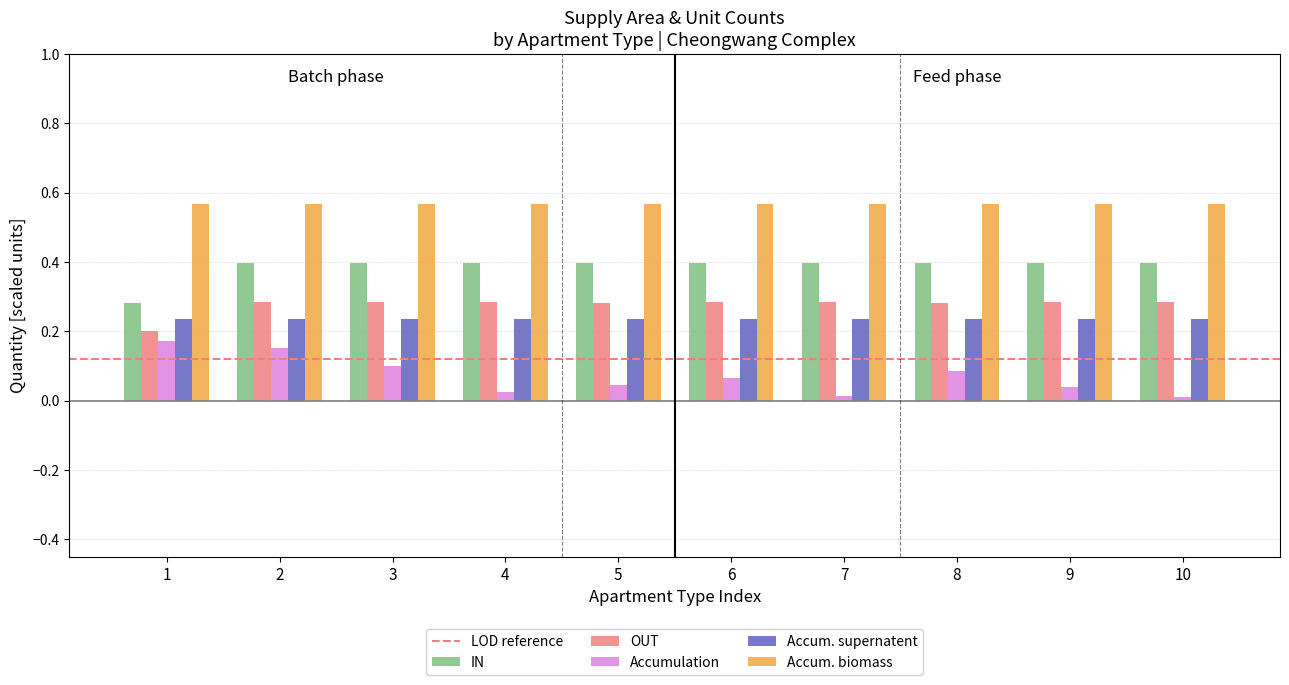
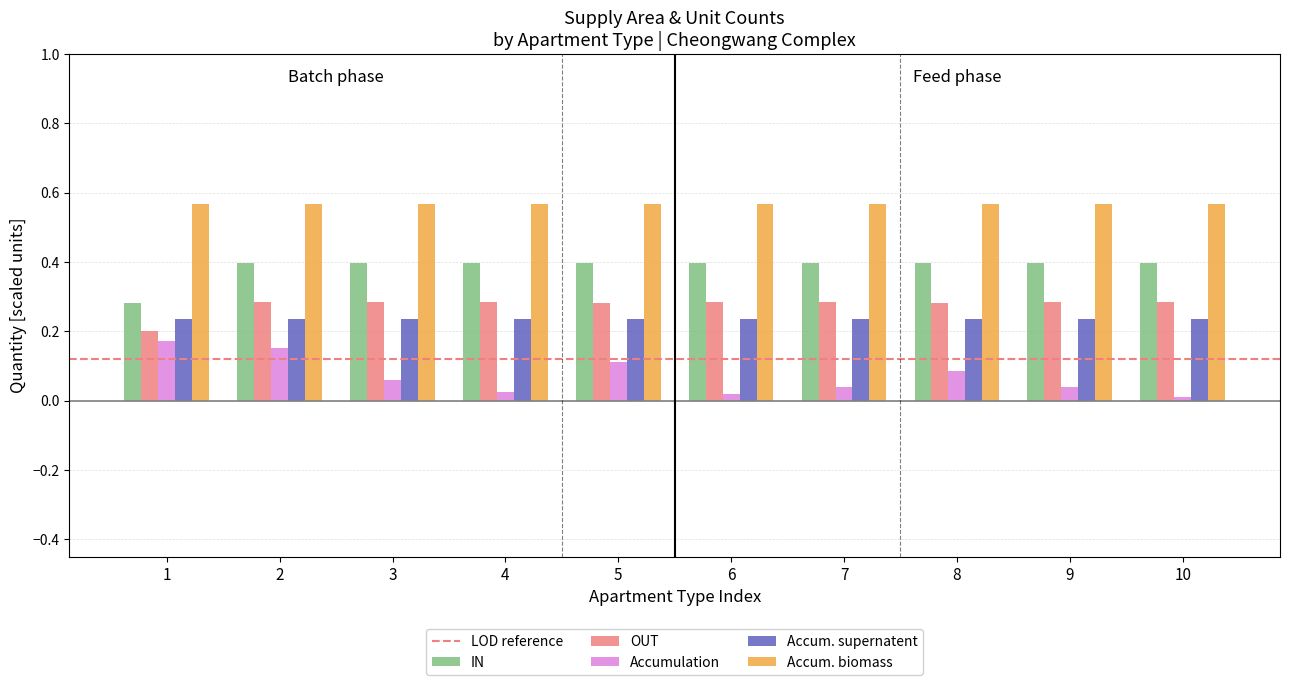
Accumulation, 3: 0.10 -> 0.06
Accumulation, 5: 0.05 -> 0.11
Accumulation, 6: 0.07 -> 0.02
Accumulation, 7: 0.01 -> 0.04
